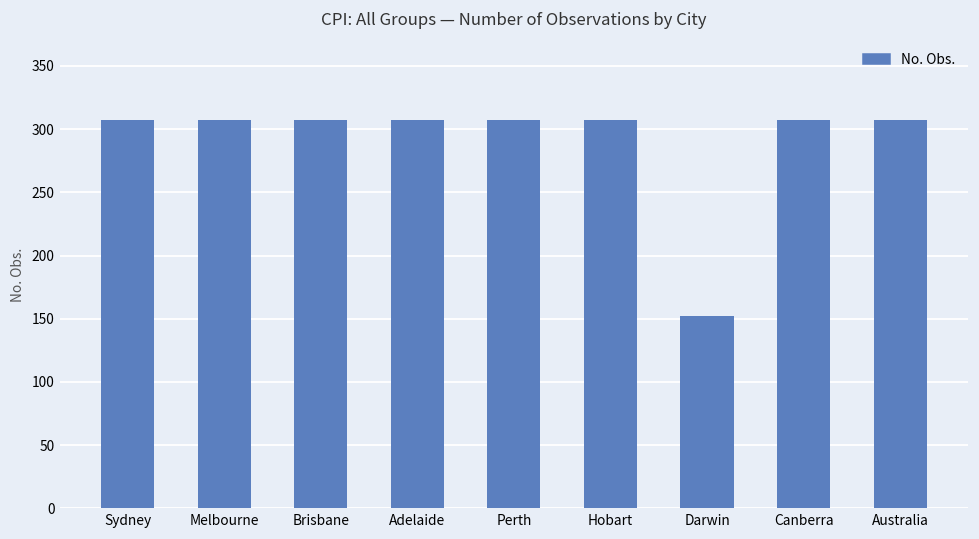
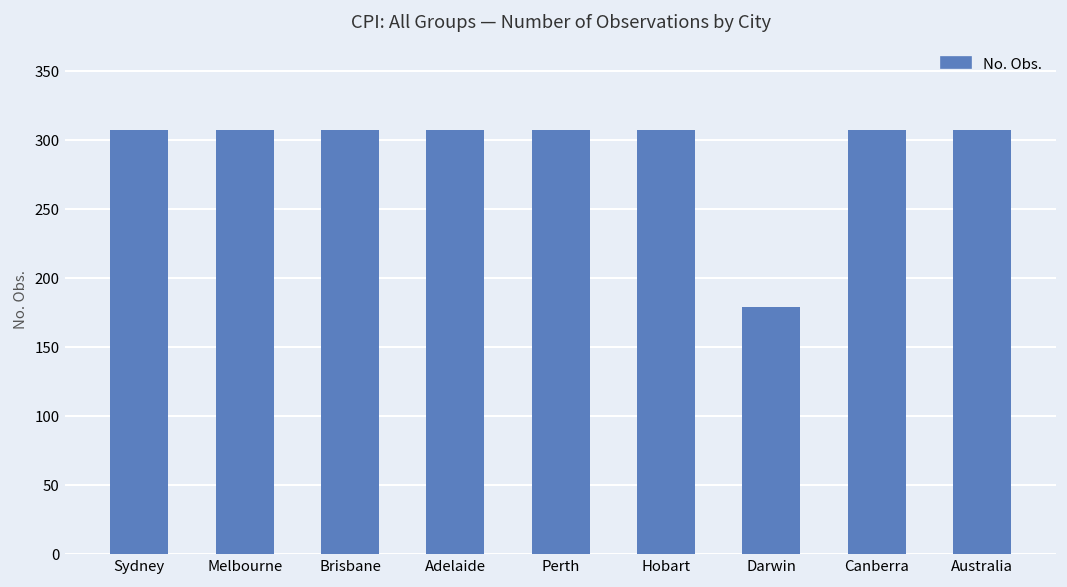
Darwin: 152 -> 179
